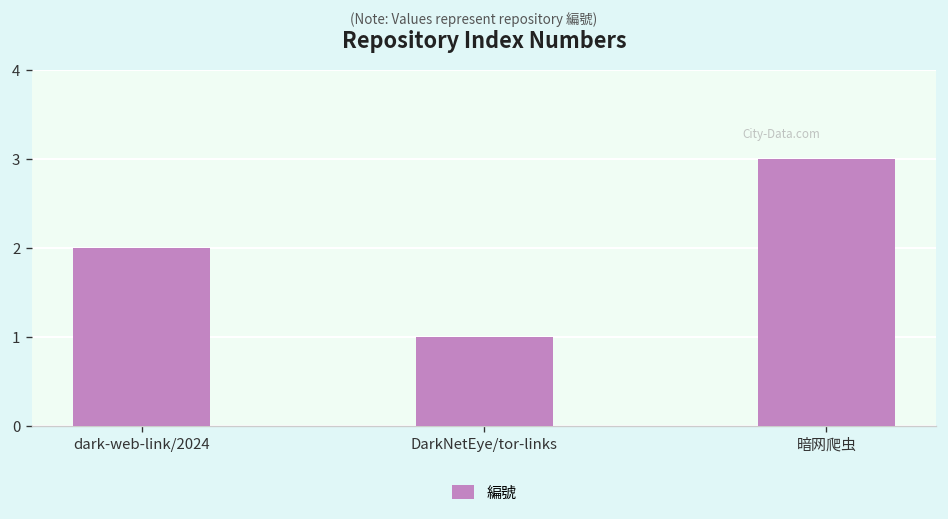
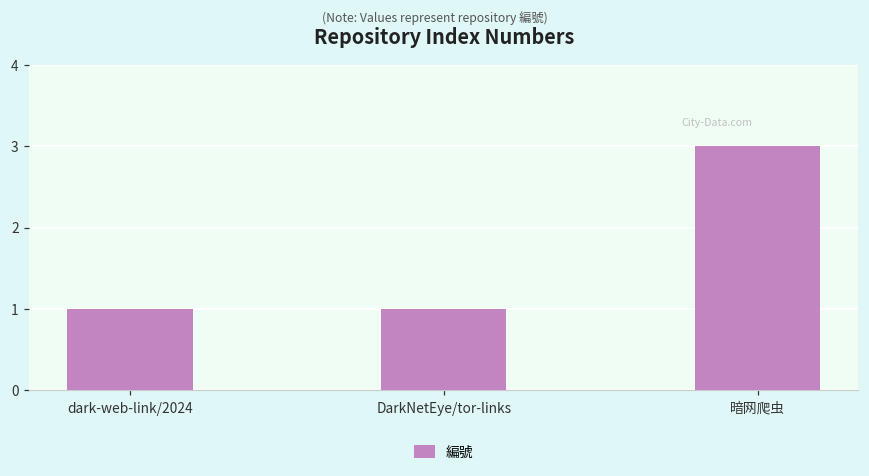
dark-web-link/2024: 2 -> 1
